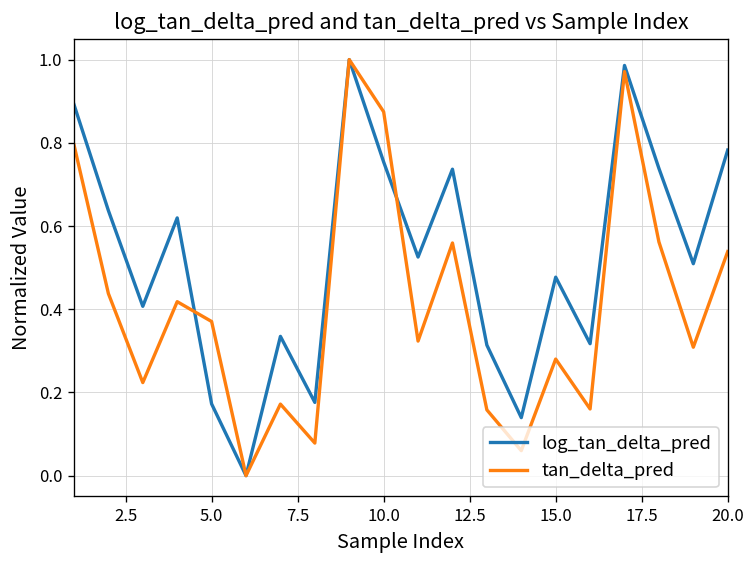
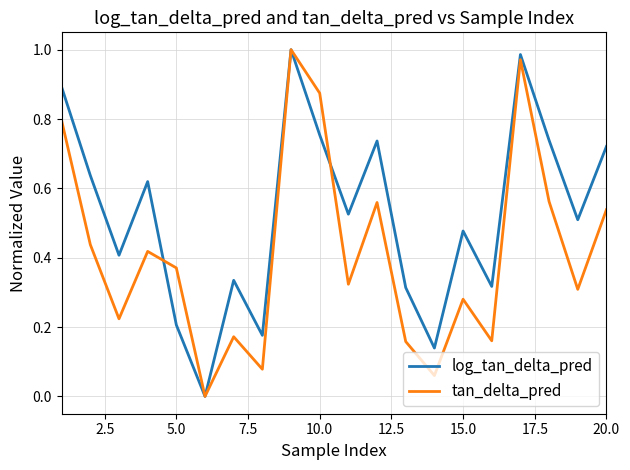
log_tan_delta_pred, 5.0: 0.17 -> 0.21
log_tan_delta_pred, 20.0: 0.78 -> 0.72
